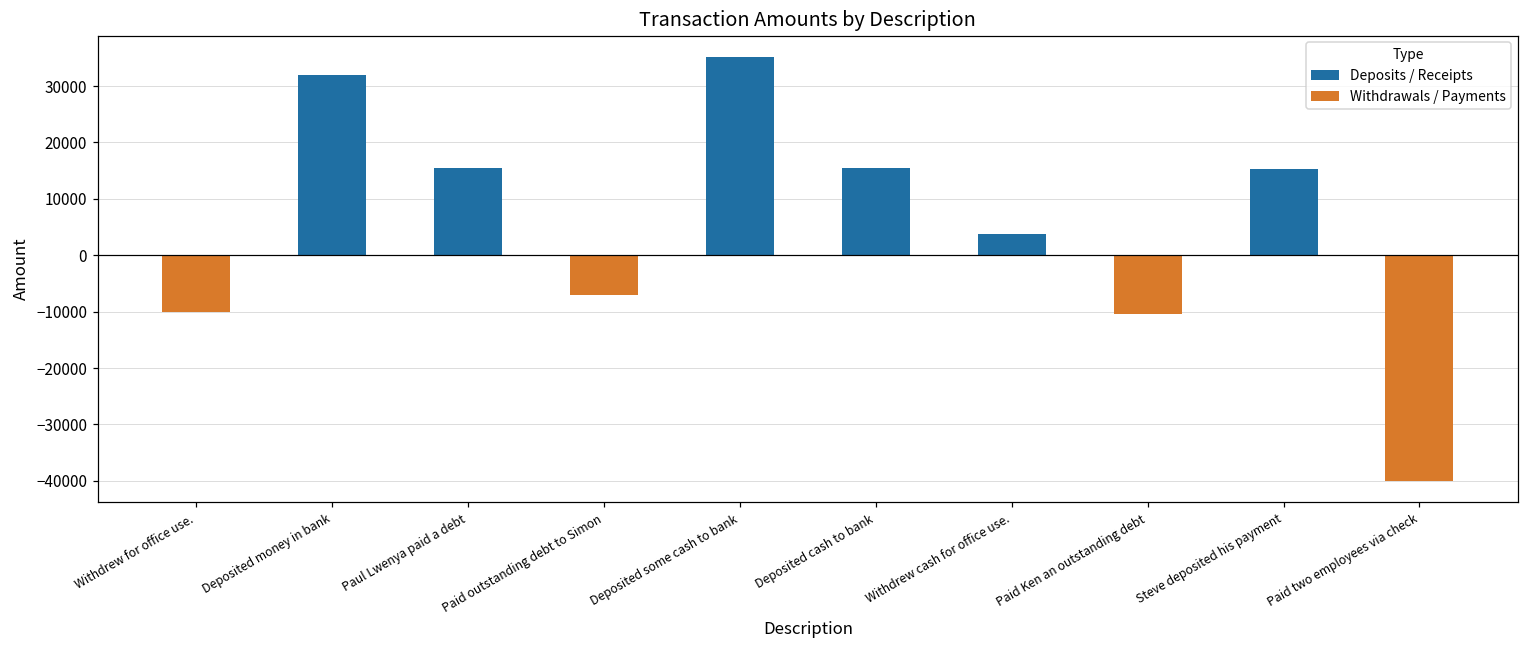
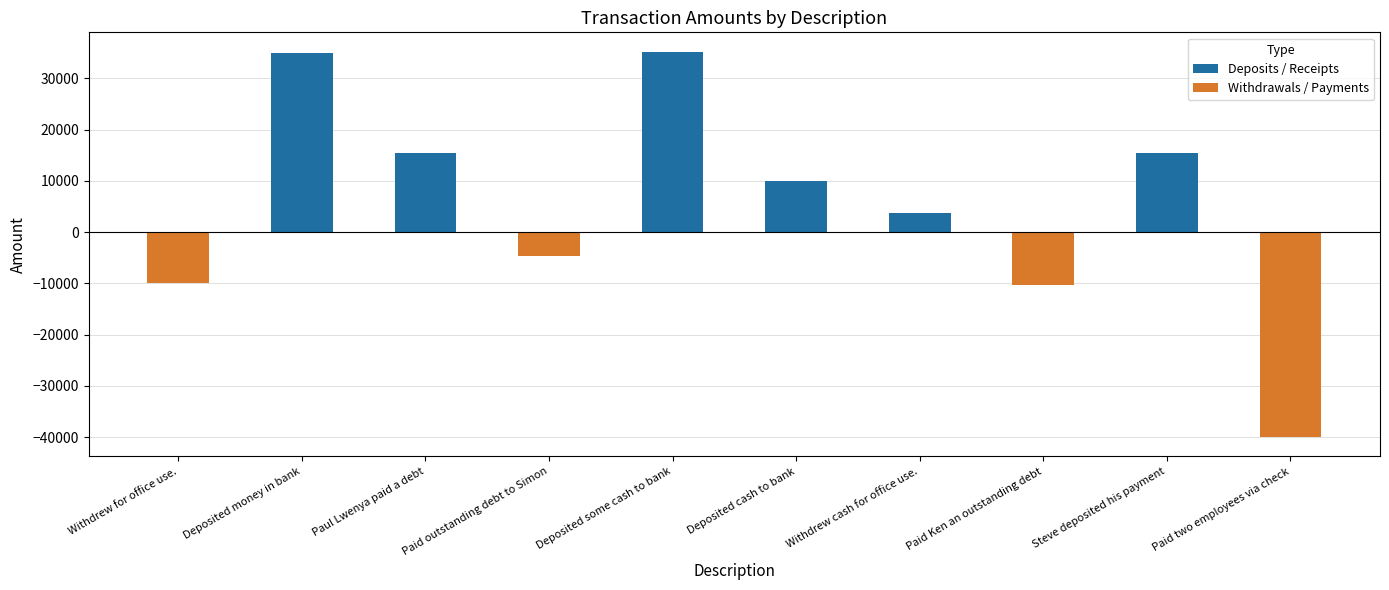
Deposited money in bank: 32000 -> 35000
Paid outstanding debt to Simon: -7000 -> -5000
Deposited cash to bank: 15000 -> 10000
